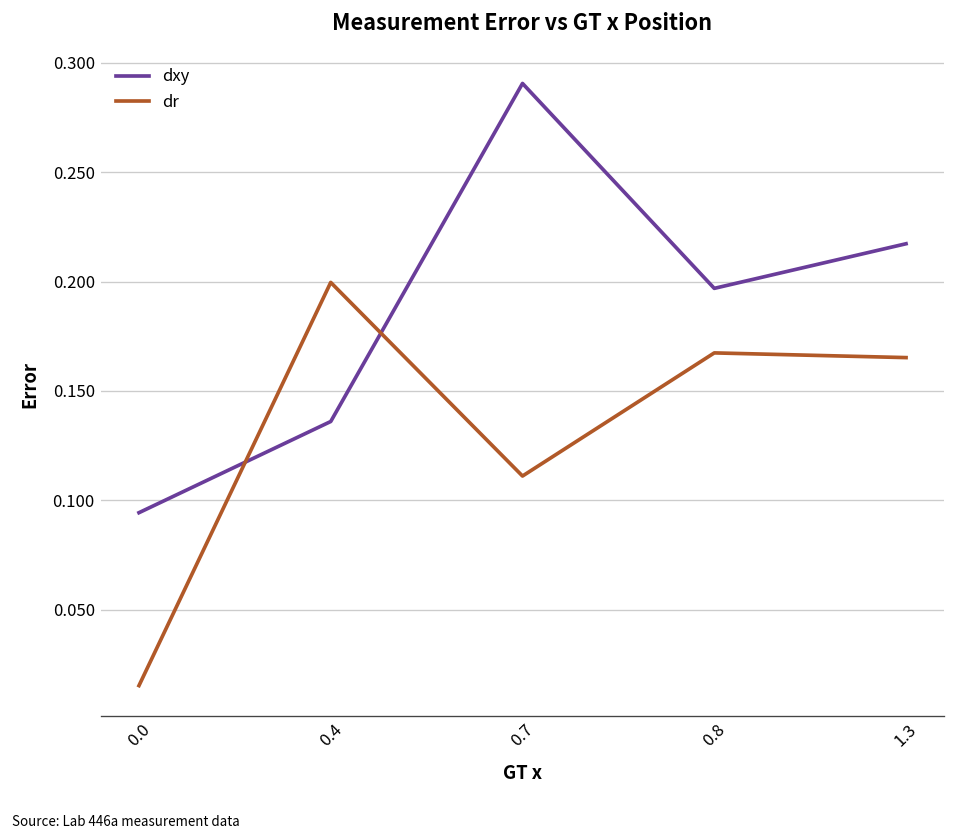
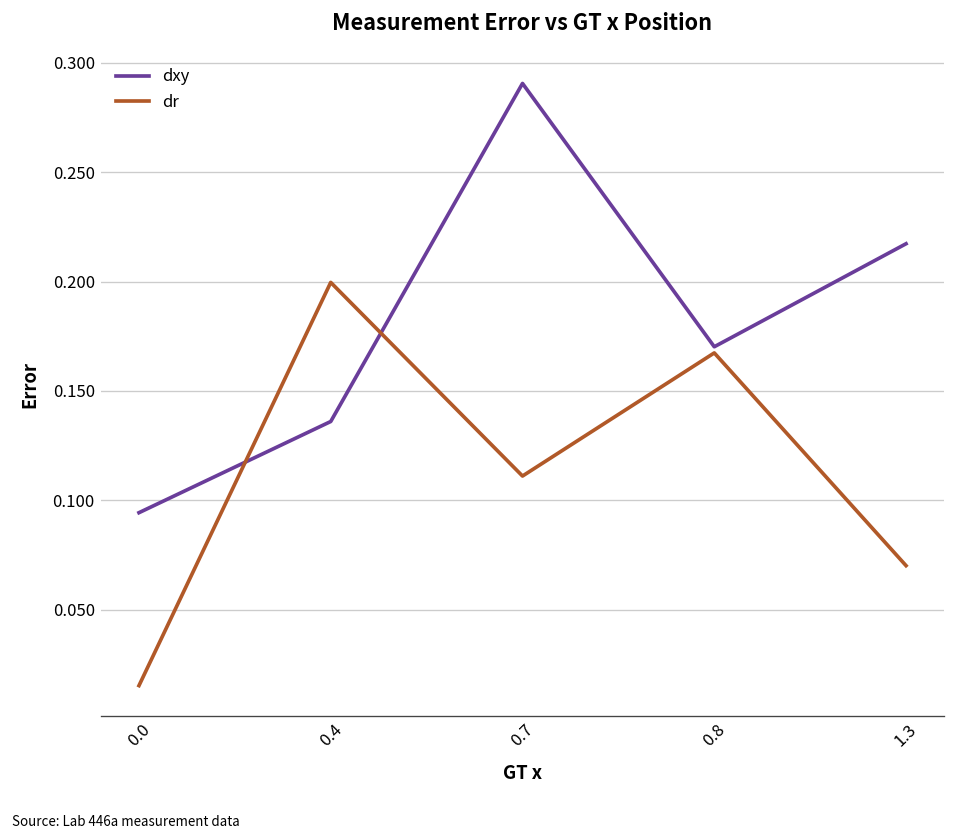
dxy, 0.8: 0.197 -> 0.170
dr, 1.3: 0.165 -> 0.070
